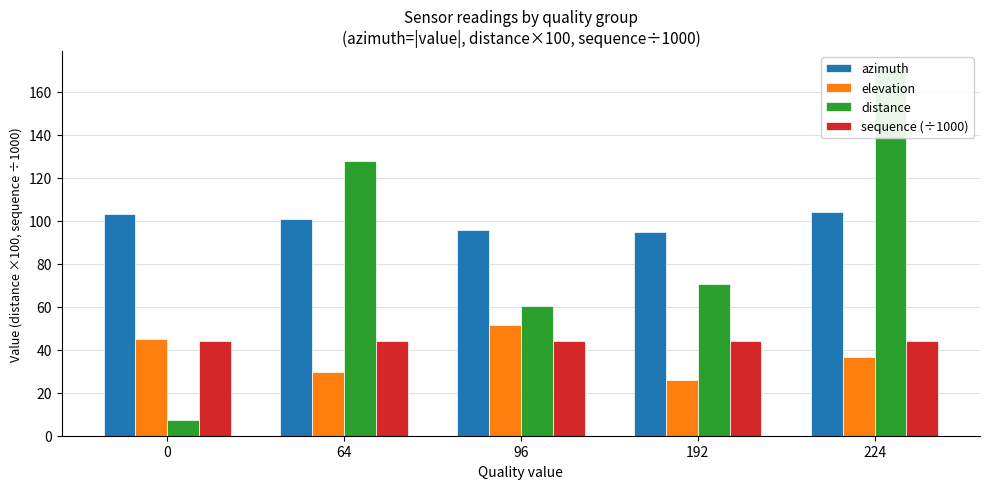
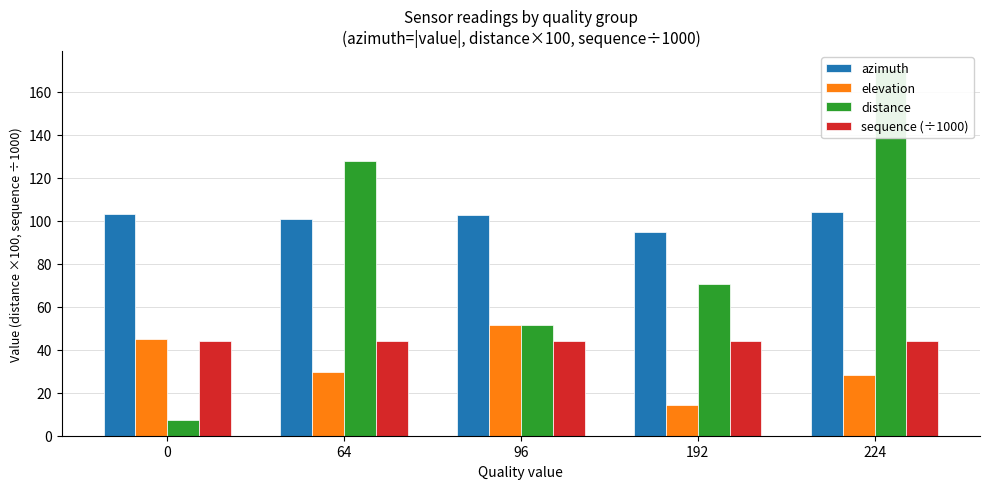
azimuth, 96: 96 -> 103
distance, 96: 60 -> 52
elevation, 192: 26 -> 14
elevation, 224: 37 -> 28
